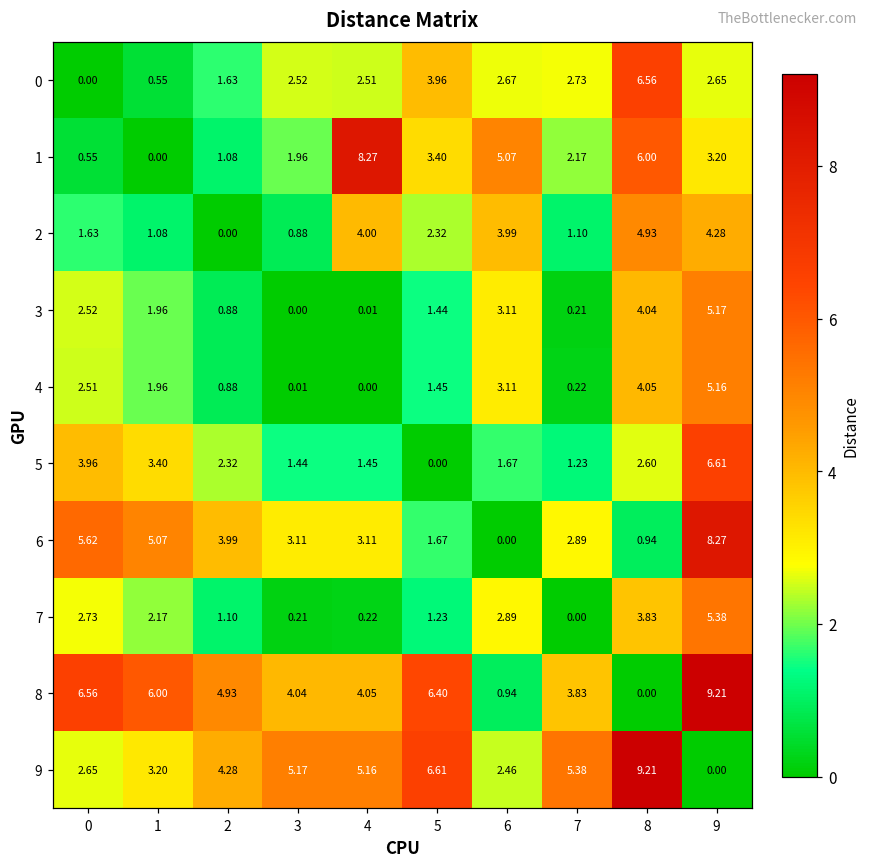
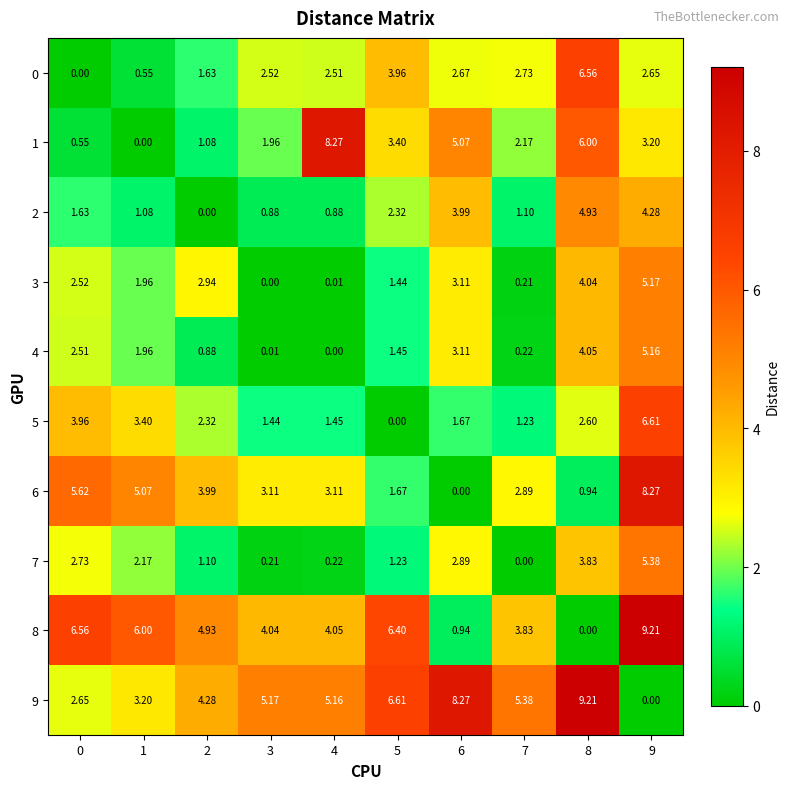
2, 4: 4.00 -> 0.88
3, 2: 0.88 -> 2.94
9, 6: 2.46 -> 8.27
